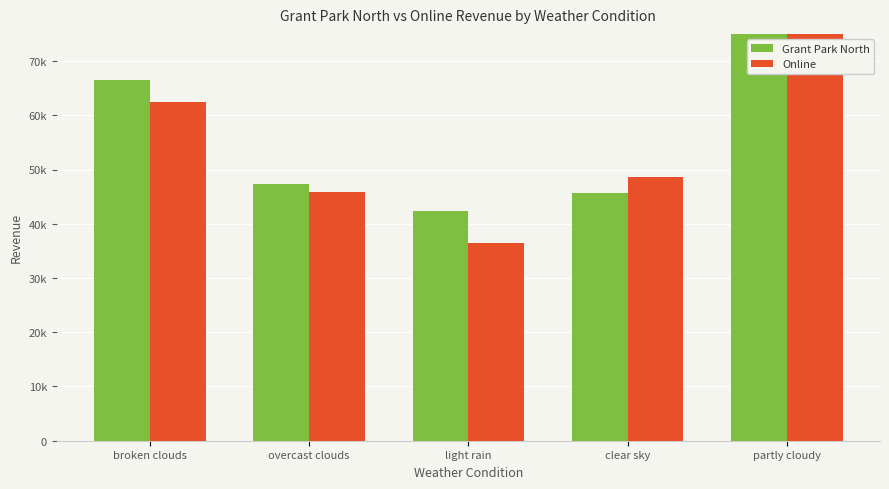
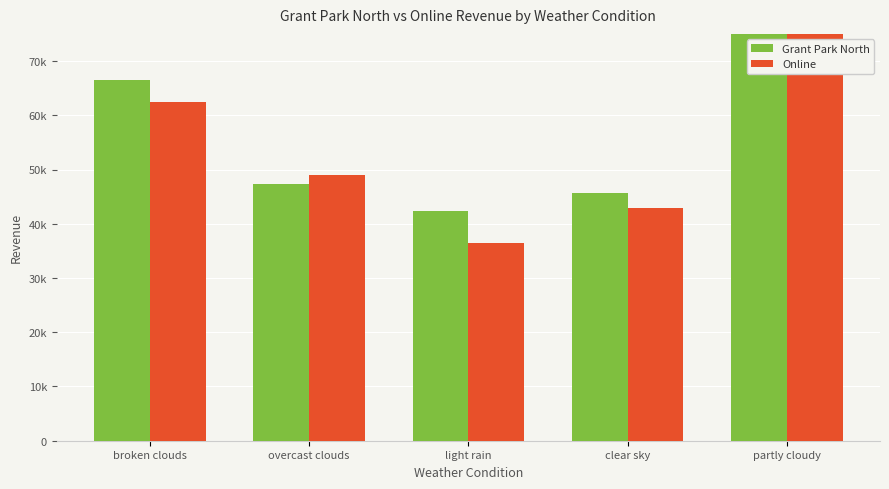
Online, overcast clouds: 46000 -> 49000
Online, clear sky: 49000 -> 43000
